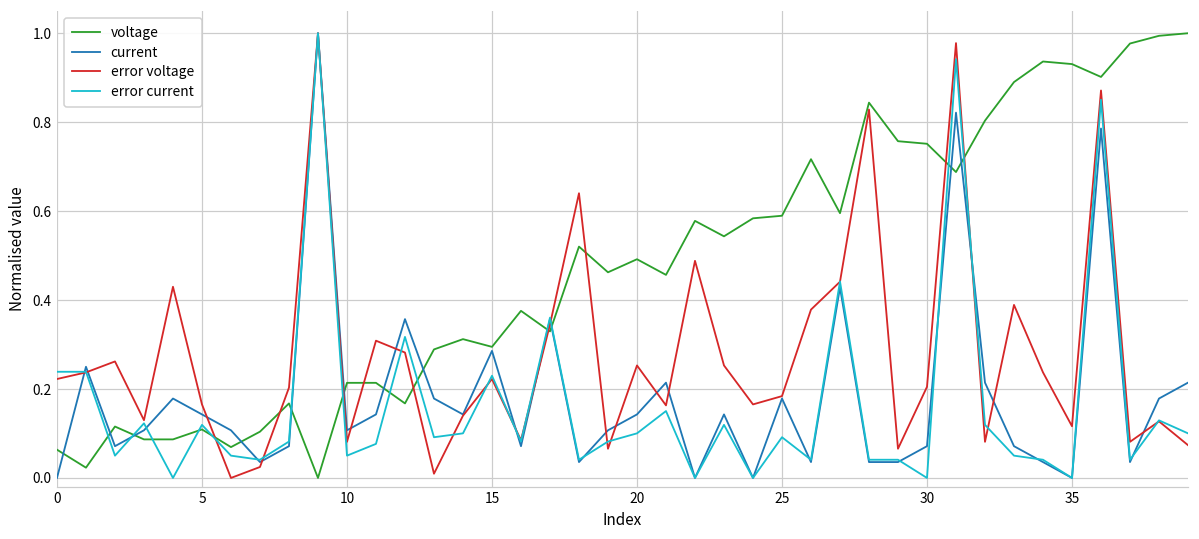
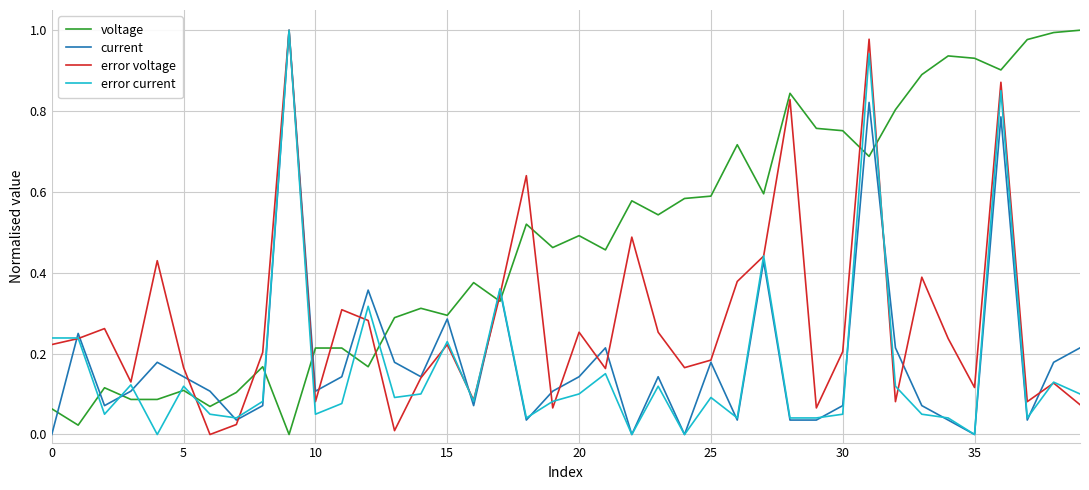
error current, 30: 0.00 -> 0.05
